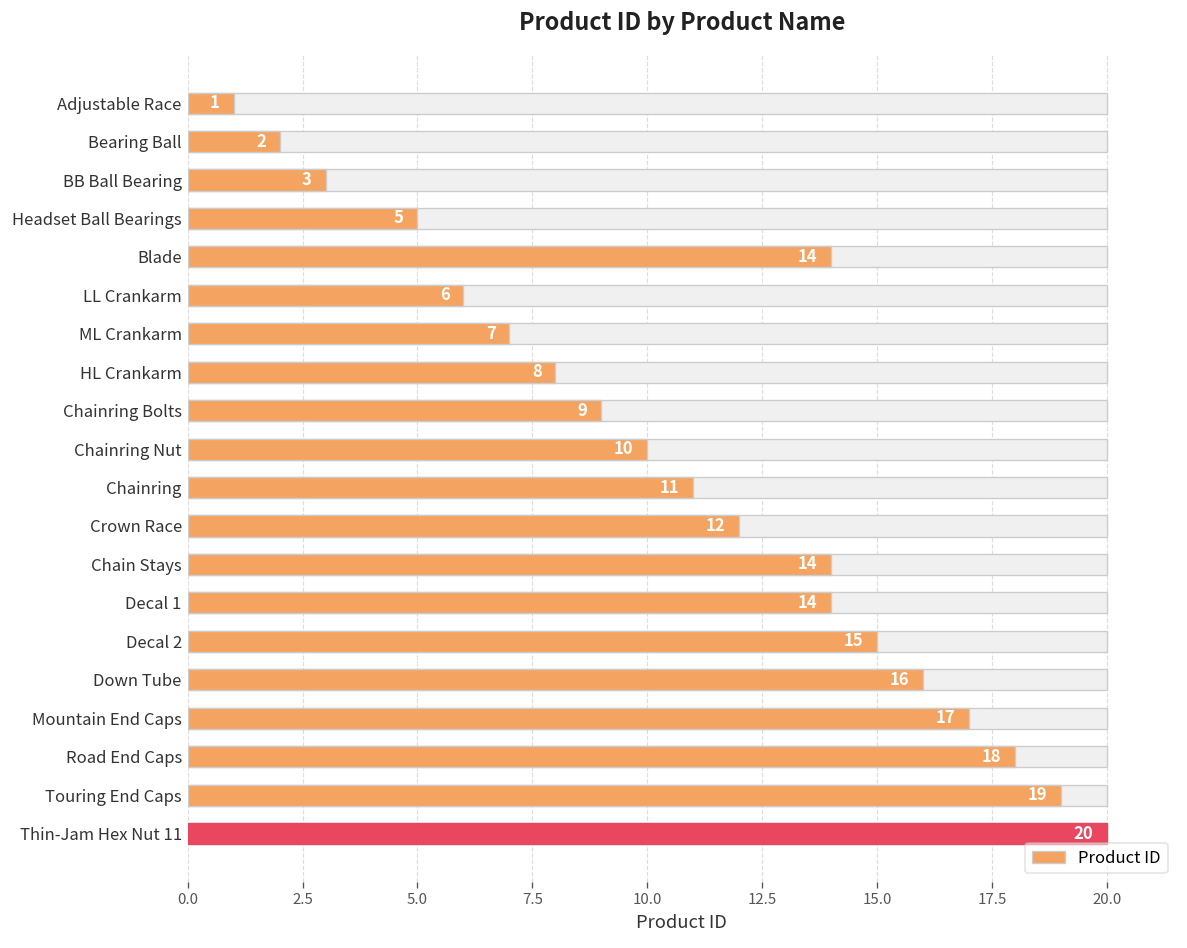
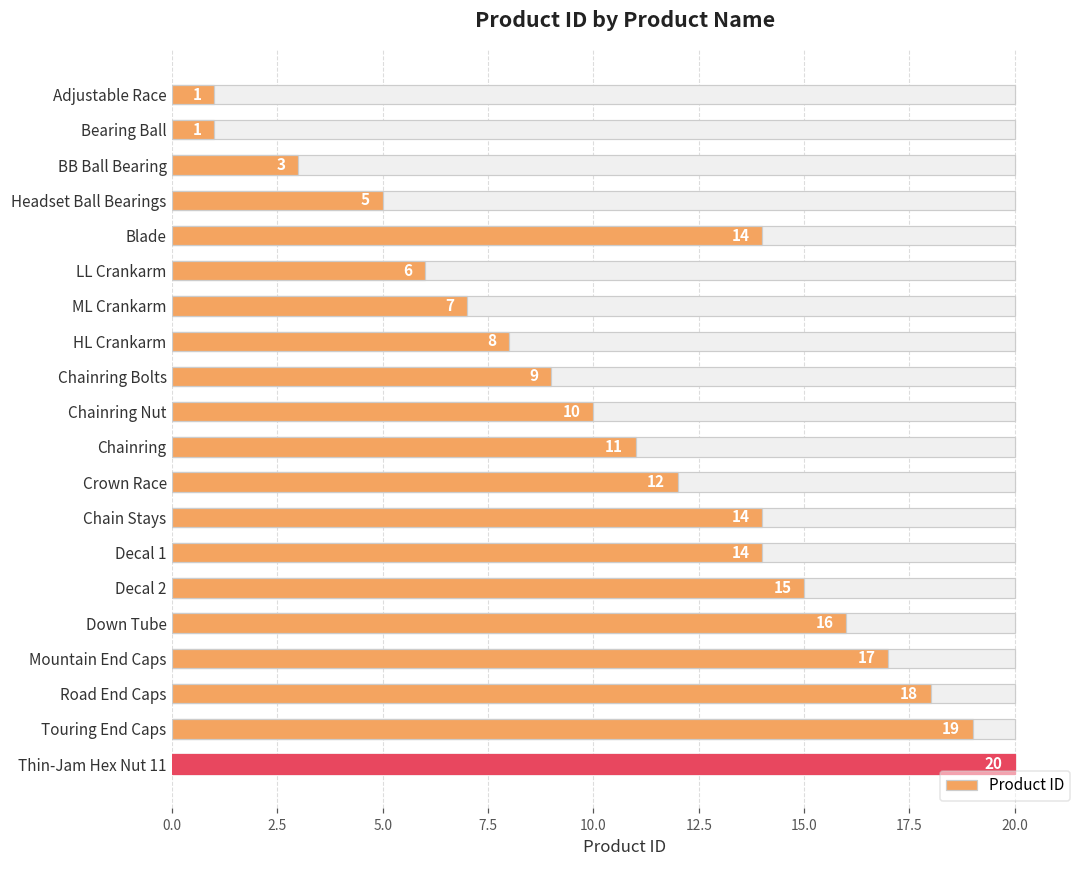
Product ID, Bearing Ball: 2 -> 1
